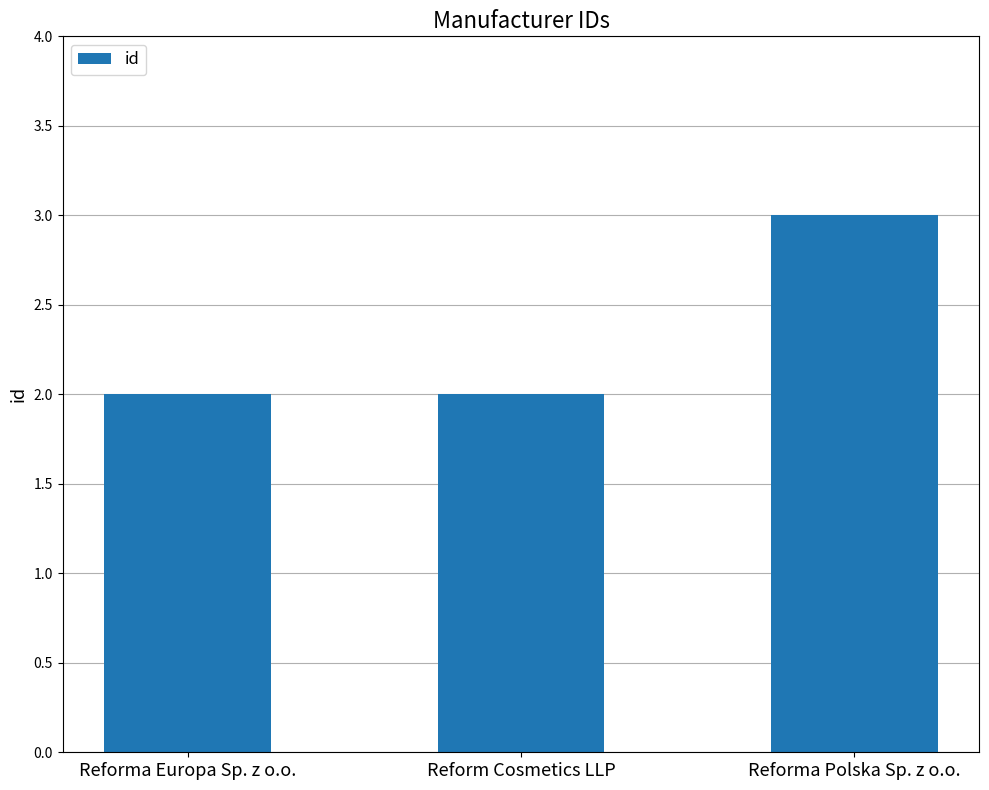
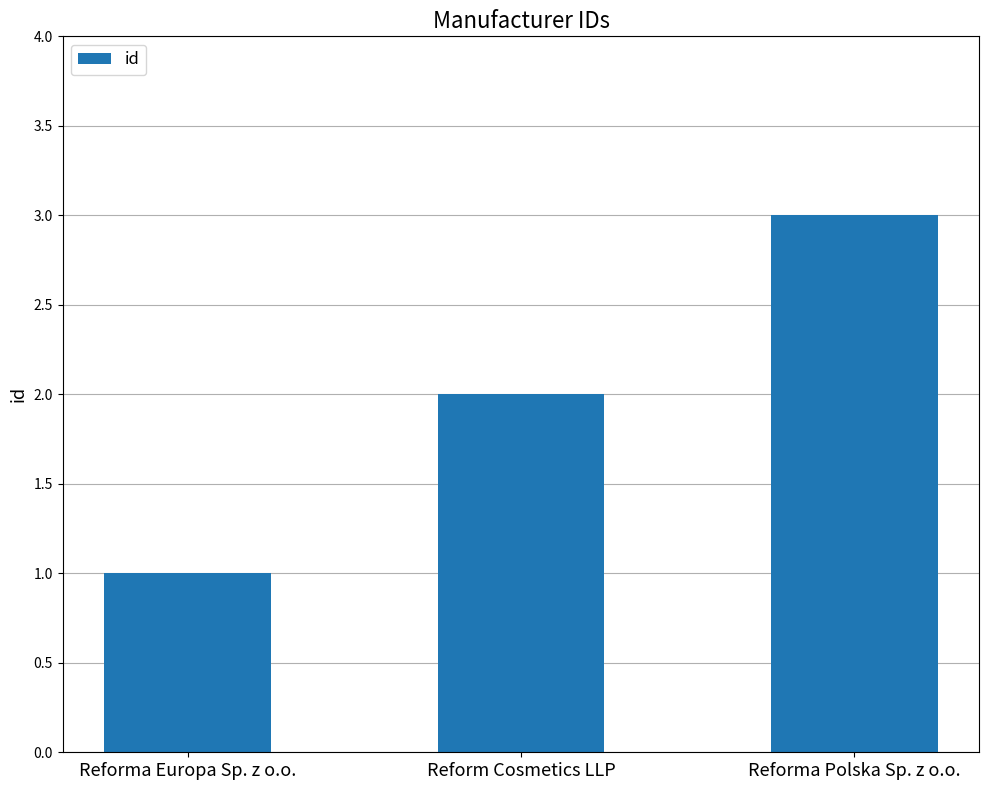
Reforma Europa Sp. z o.o.: 2 -> 1
